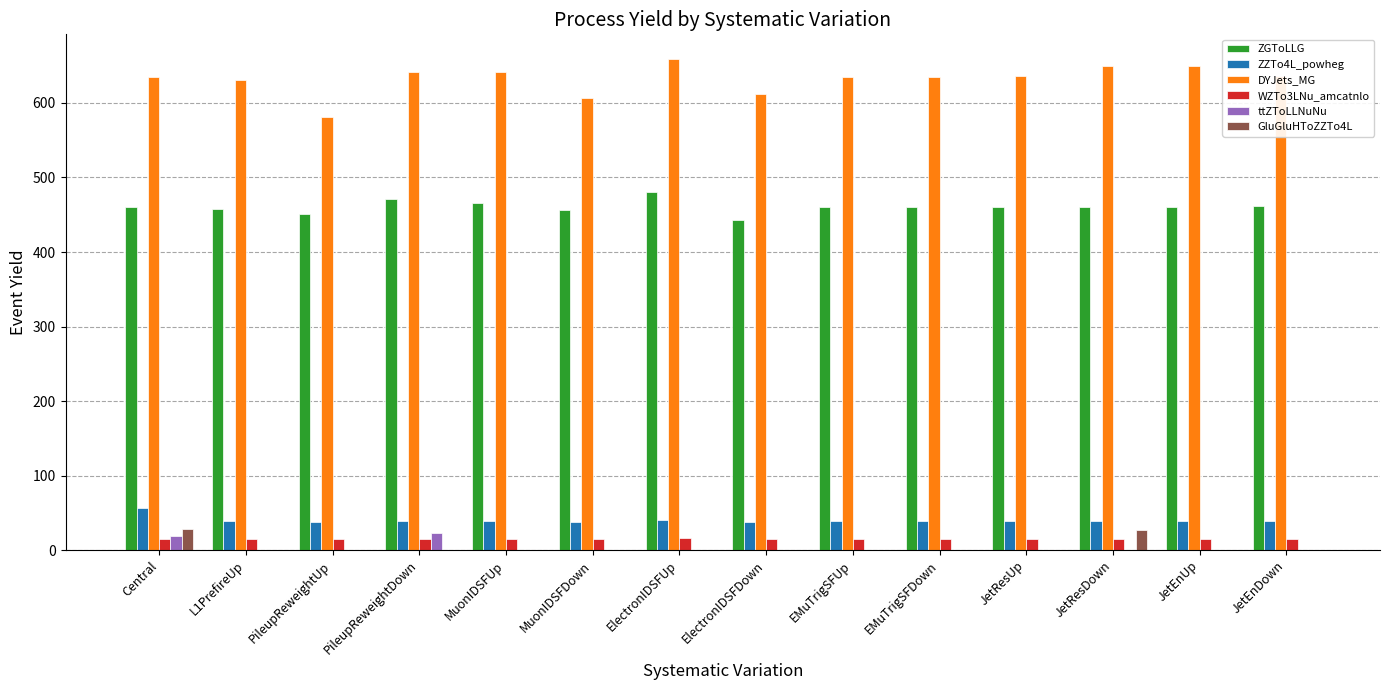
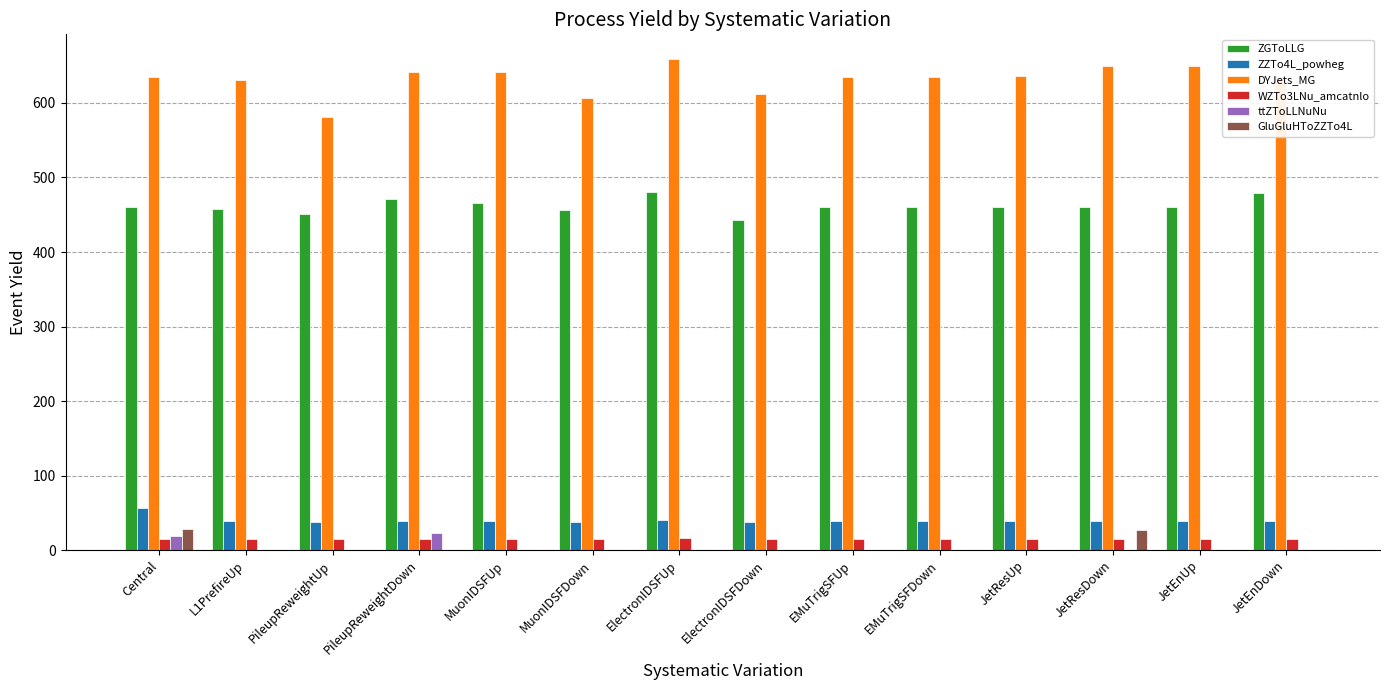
ZGToLLG, JetEnDown: 460 -> 480
